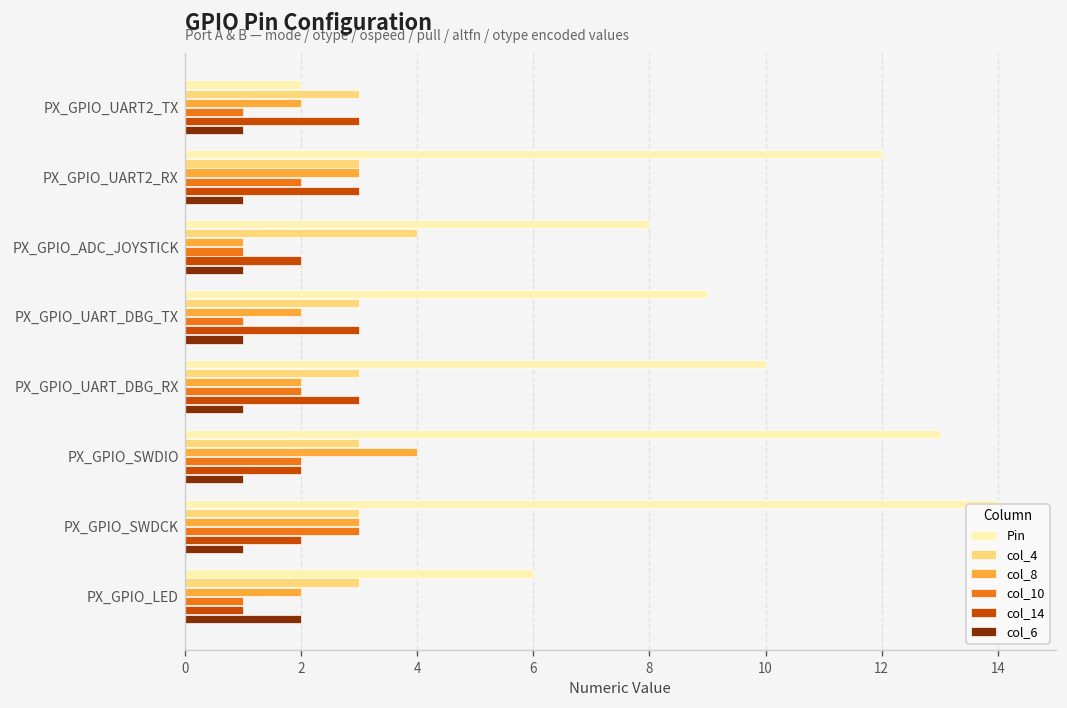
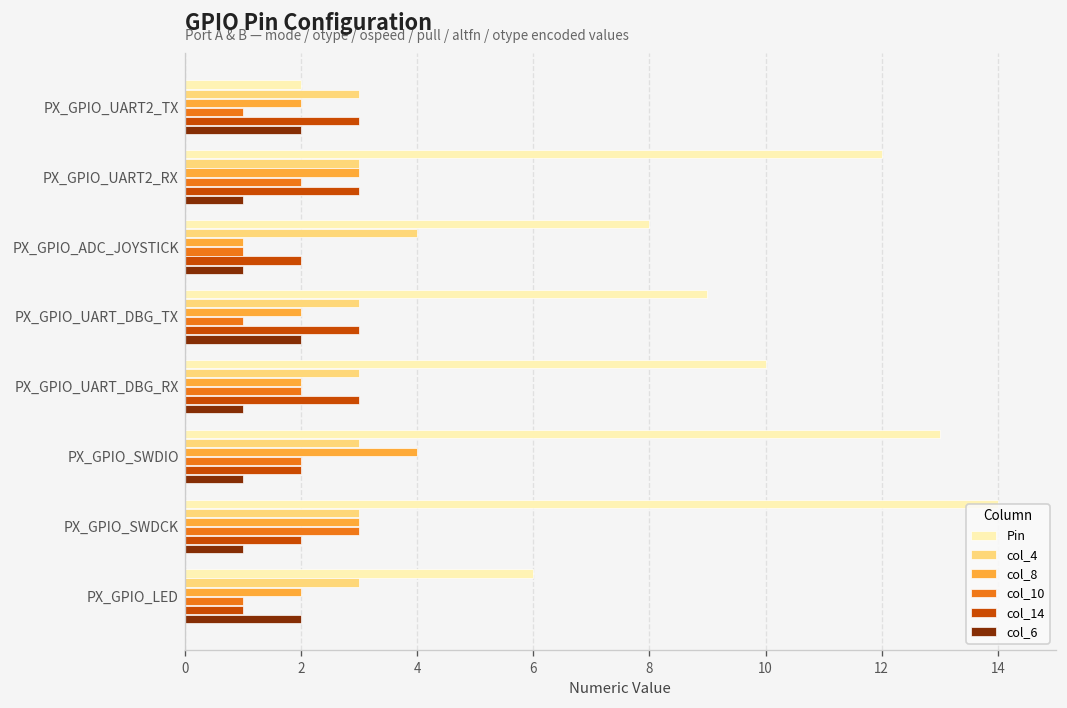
col_6, PX_GPIO_UART2_TX: 1 -> 2
col_6, PX_GPIO_UART_DBG_TX: 1 -> 2
